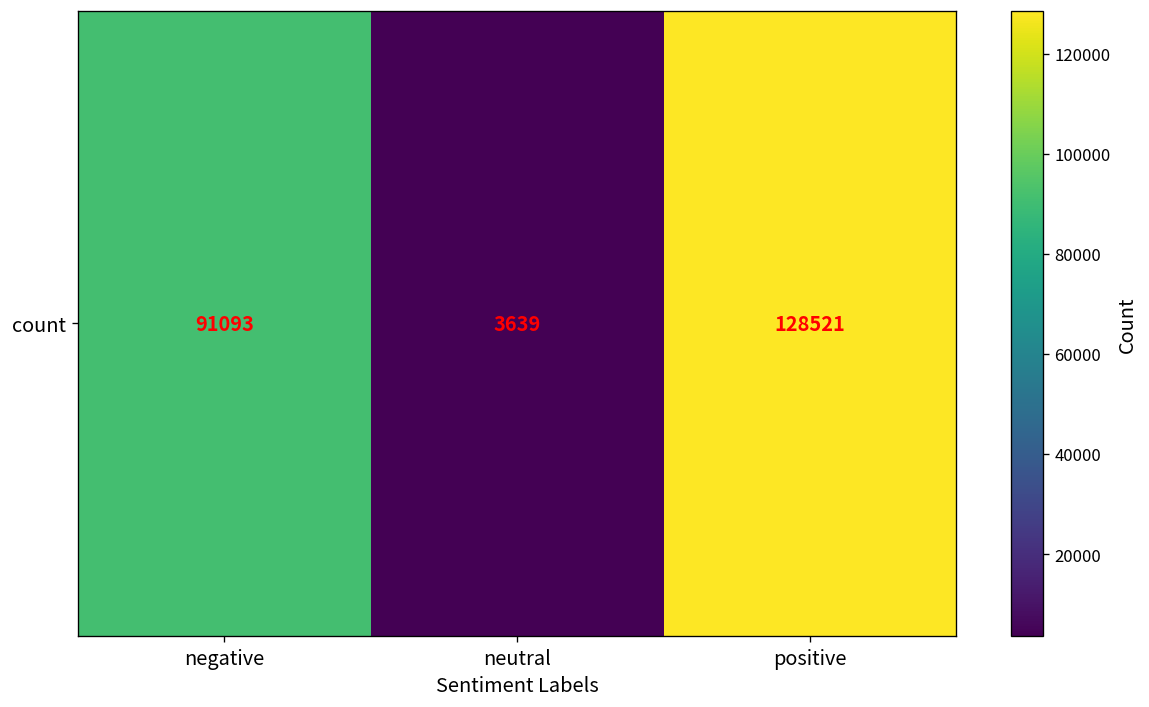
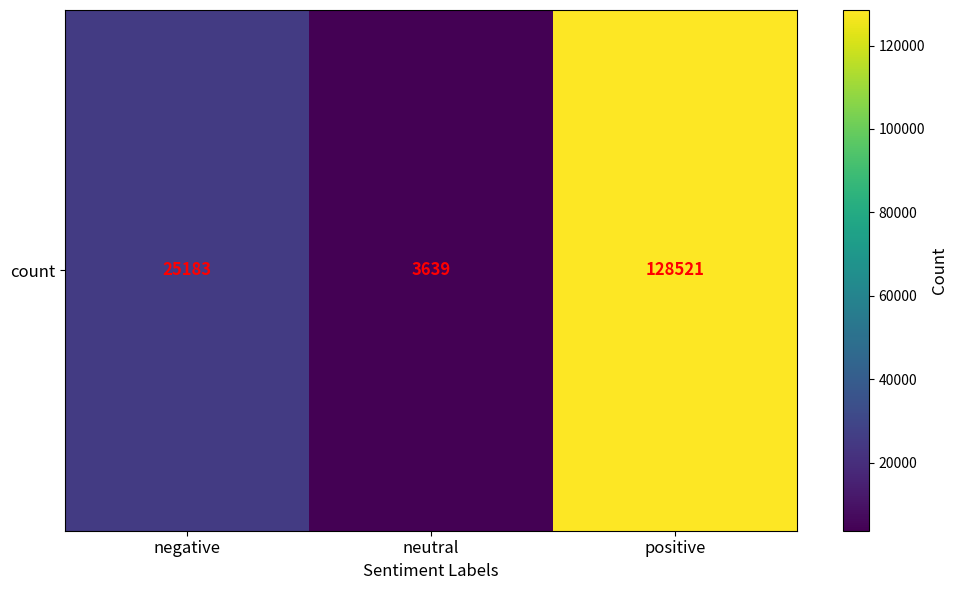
count, negative: 91093 -> 25183
